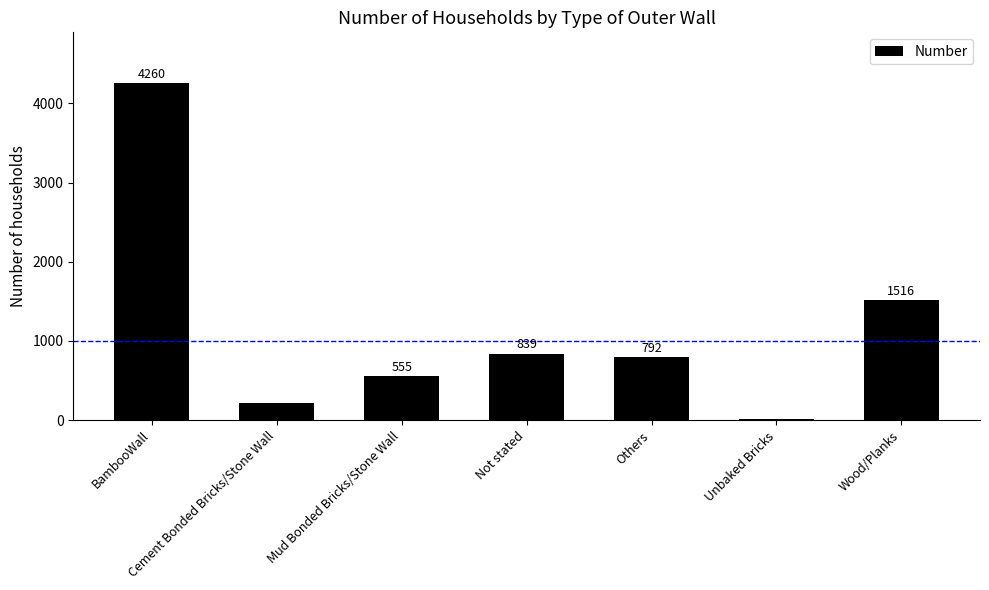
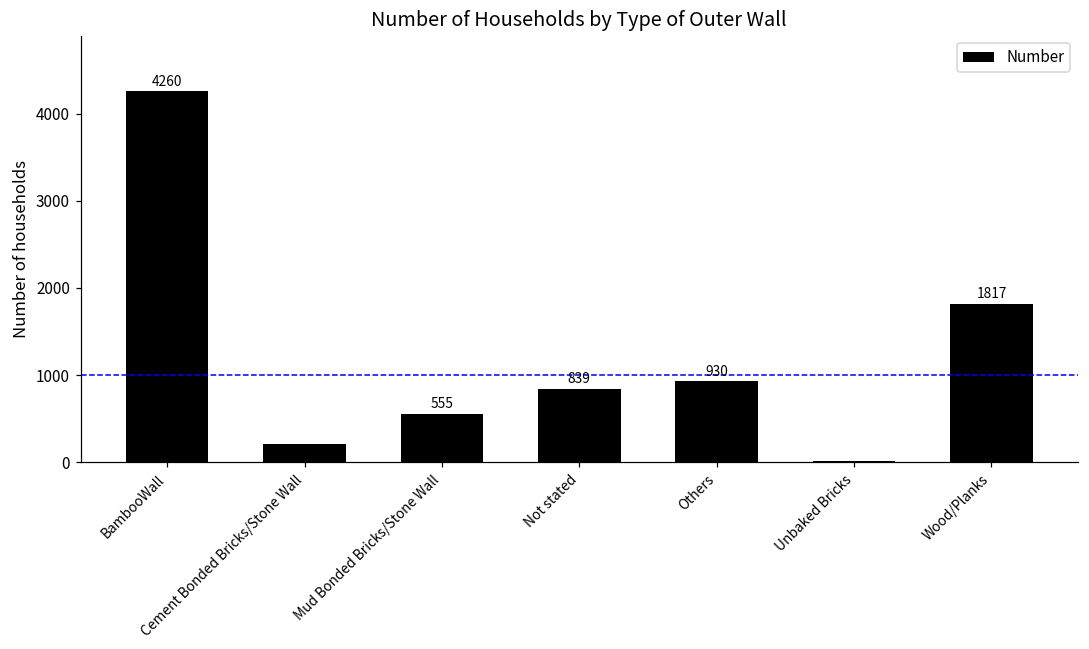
Others: 792 -> 930
Wood/Planks: 1516 -> 1817
